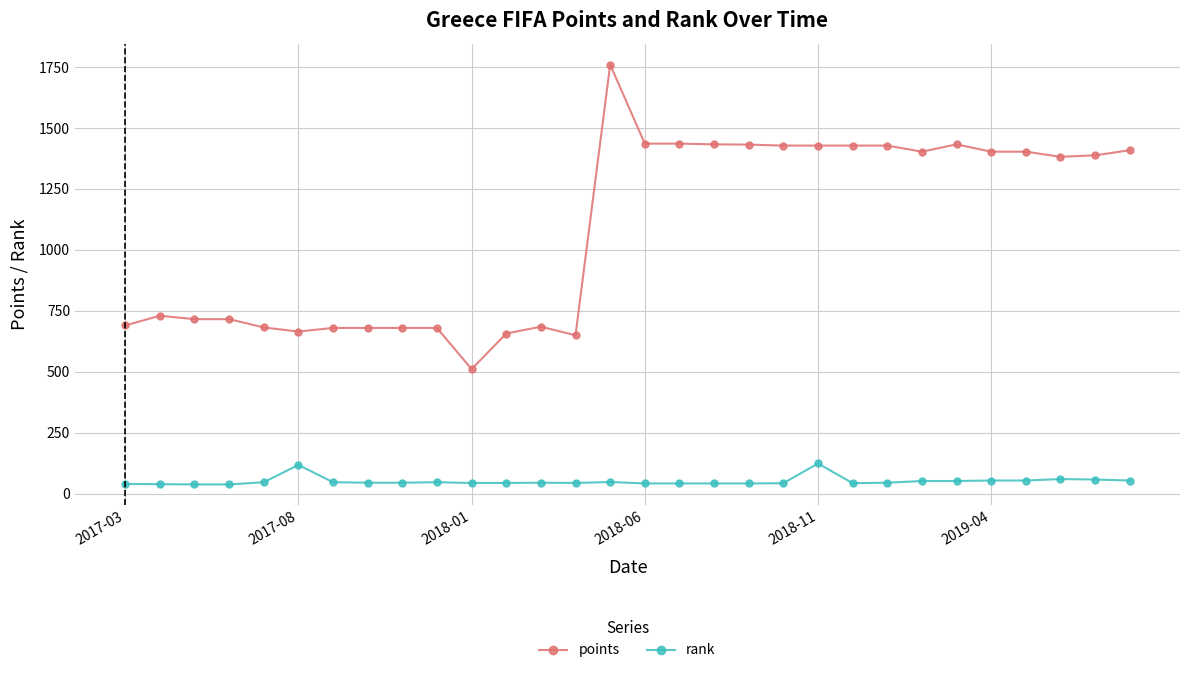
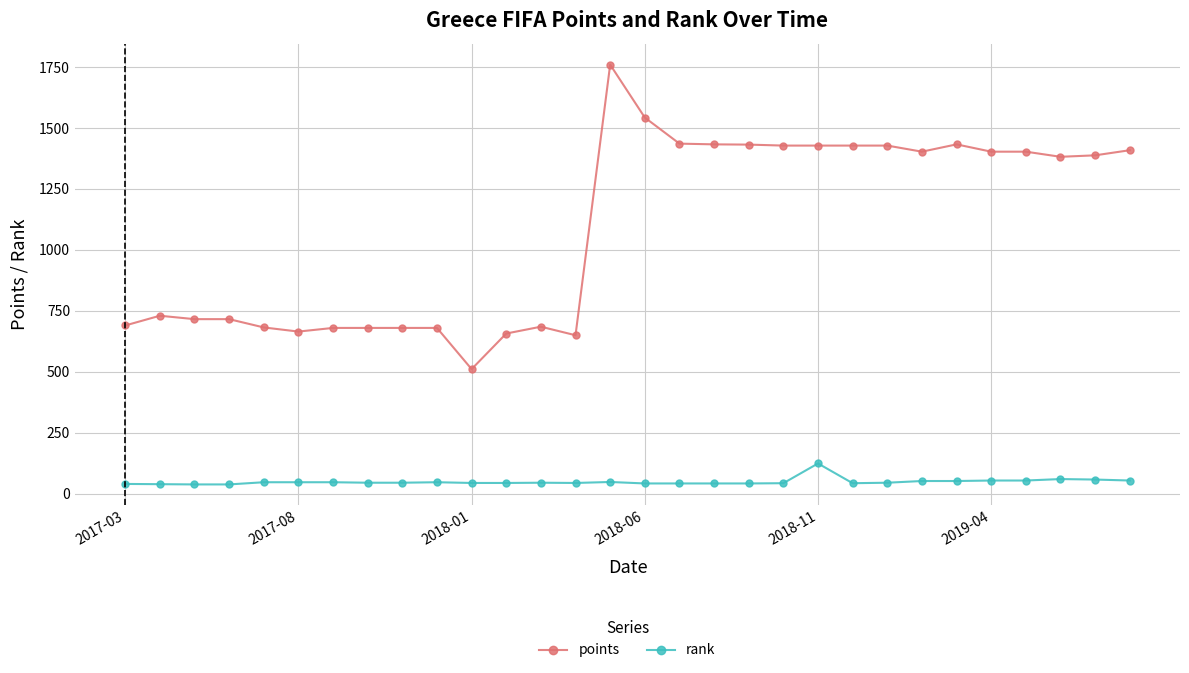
rank, 2017-08: 120 -> 50
points, 2018-06: 1440 -> 1540
